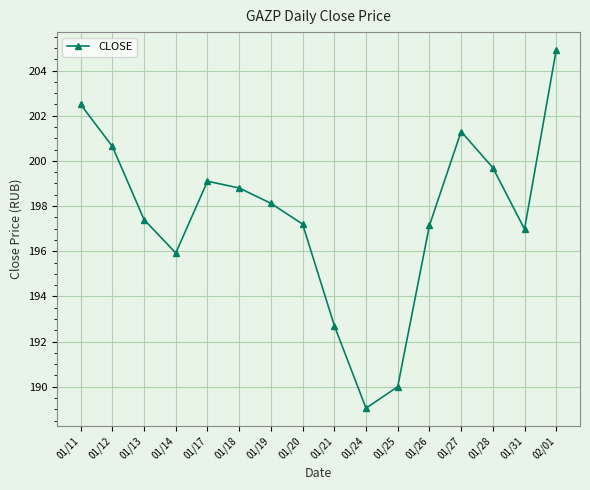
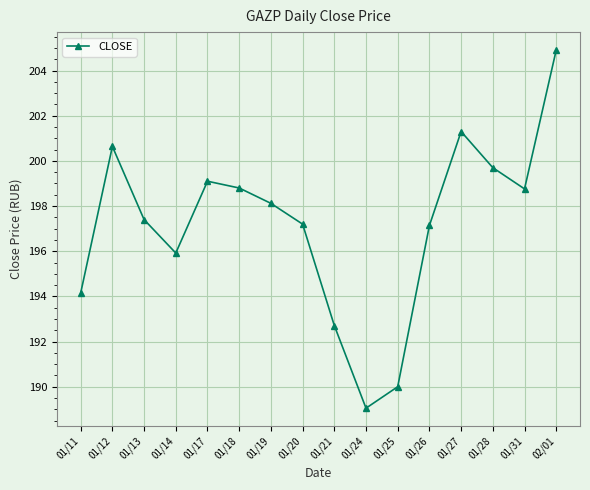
01/11: 202.5 -> 194.2
01/31: 197.0 -> 198.8
